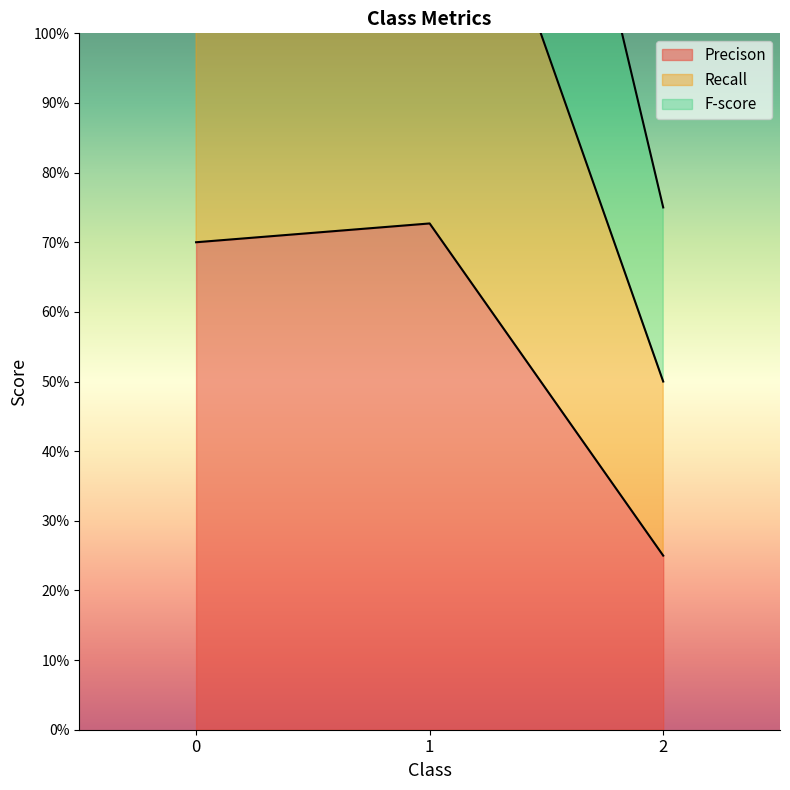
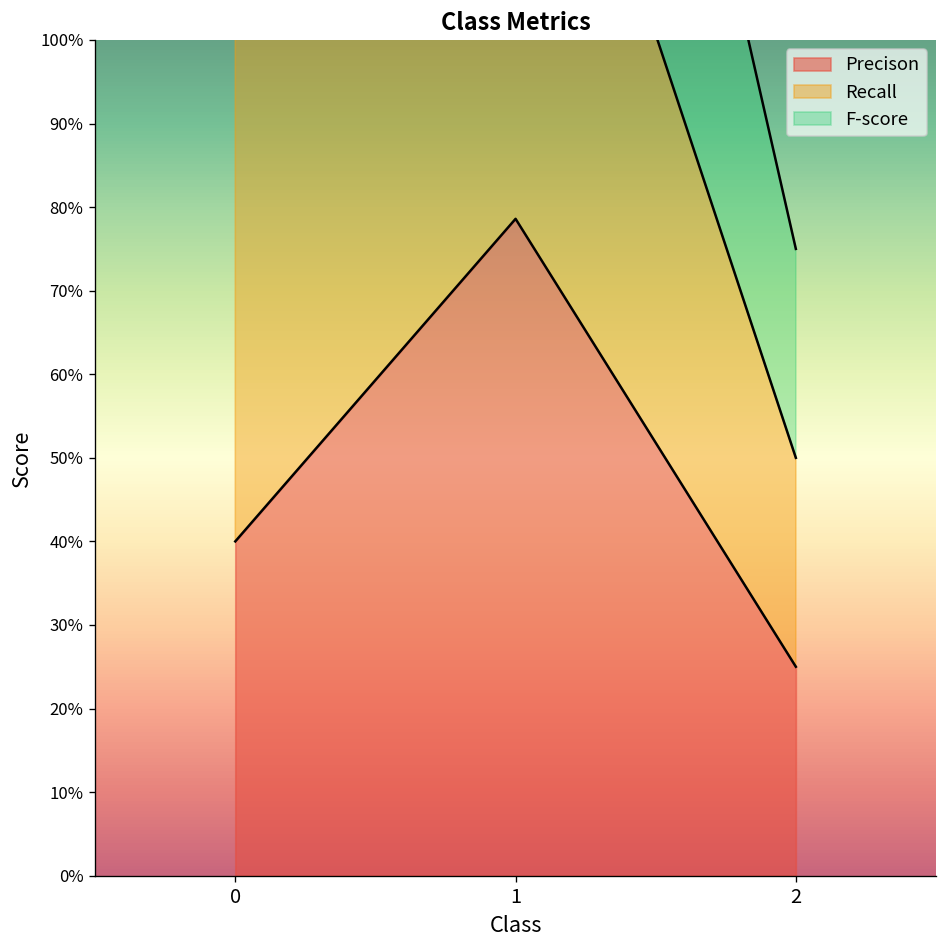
Precison, 0: 70% -> 40%
Precison, 1: 73% -> 79%
